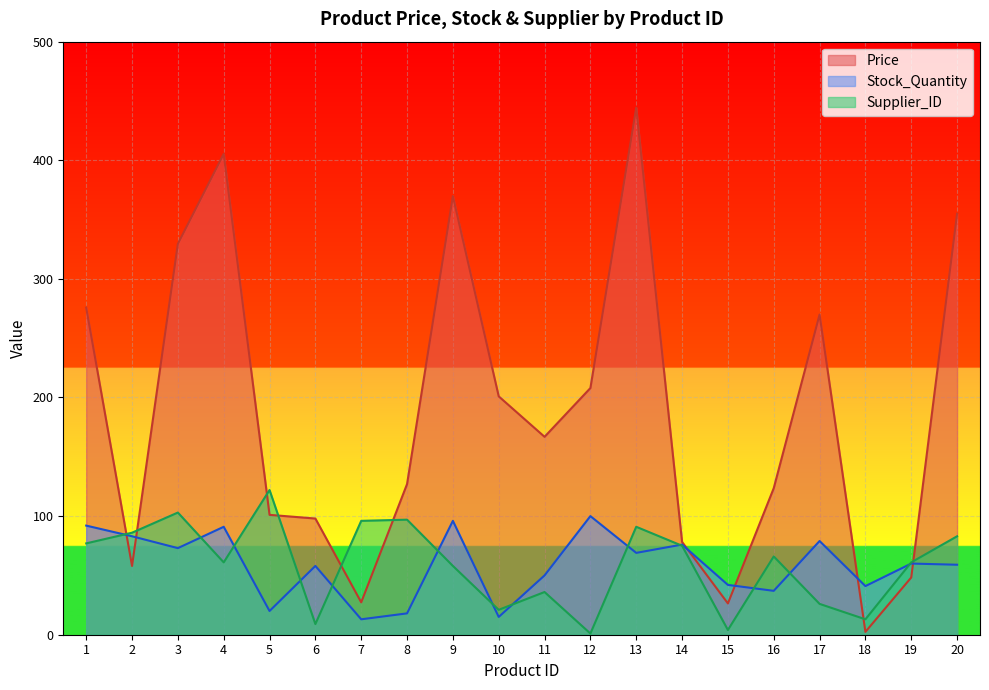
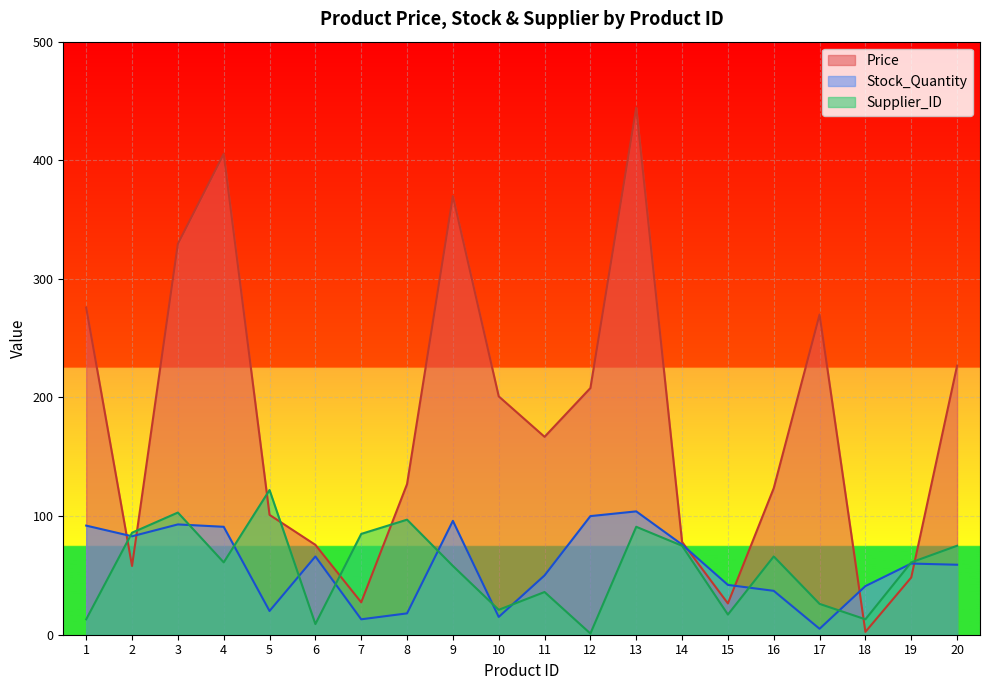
Supplier_ID, 1: 77 -> 13
Stock_Quantity, 3: 73 -> 93
Price, 6: 98 -> 76
Stock_Quantity, 6: 58 -> 66
Supplier_ID, 7: 96 -> 85
Stock_Quantity, 13: 69 -> 104
Supplier_ID, 15: 4 -> 17
Stock_Quantity, 17: 79 -> 5
Price, 20: 355 -> 227
Supplier_ID, 20: 83 -> 75
